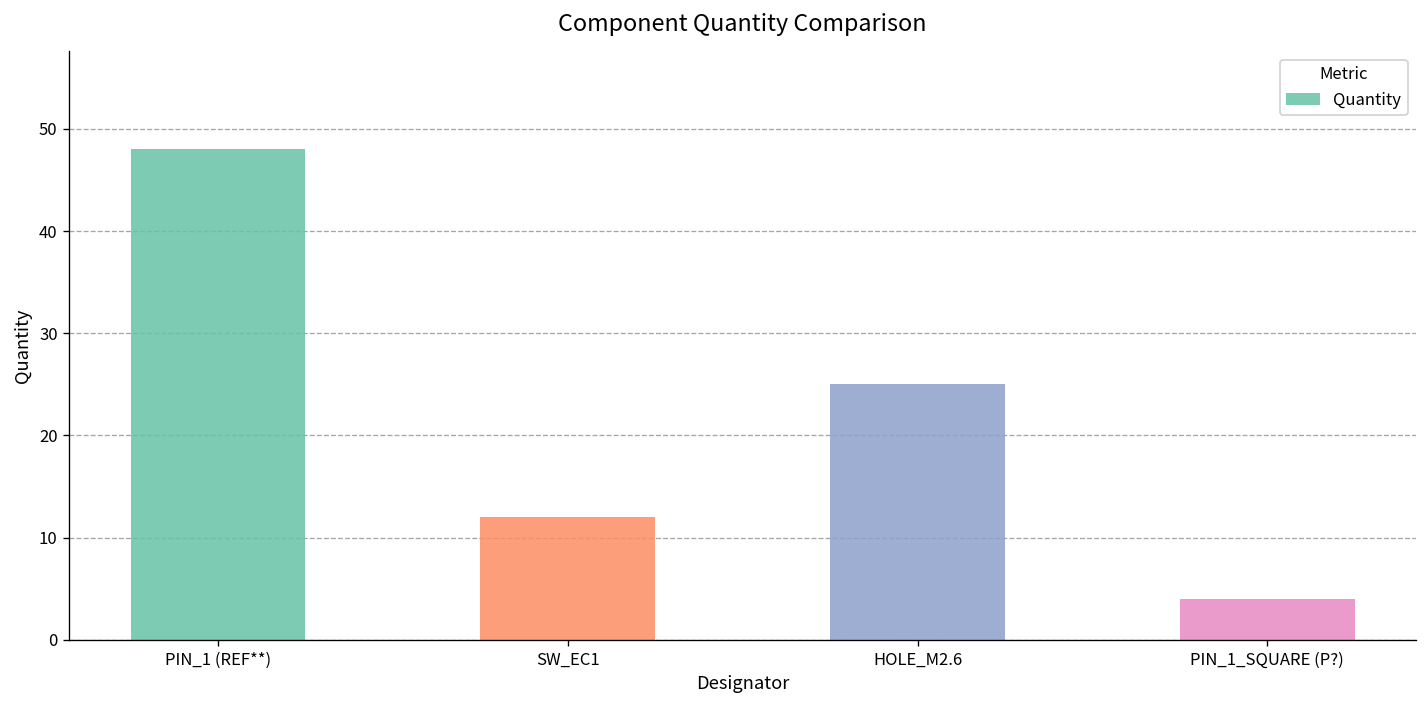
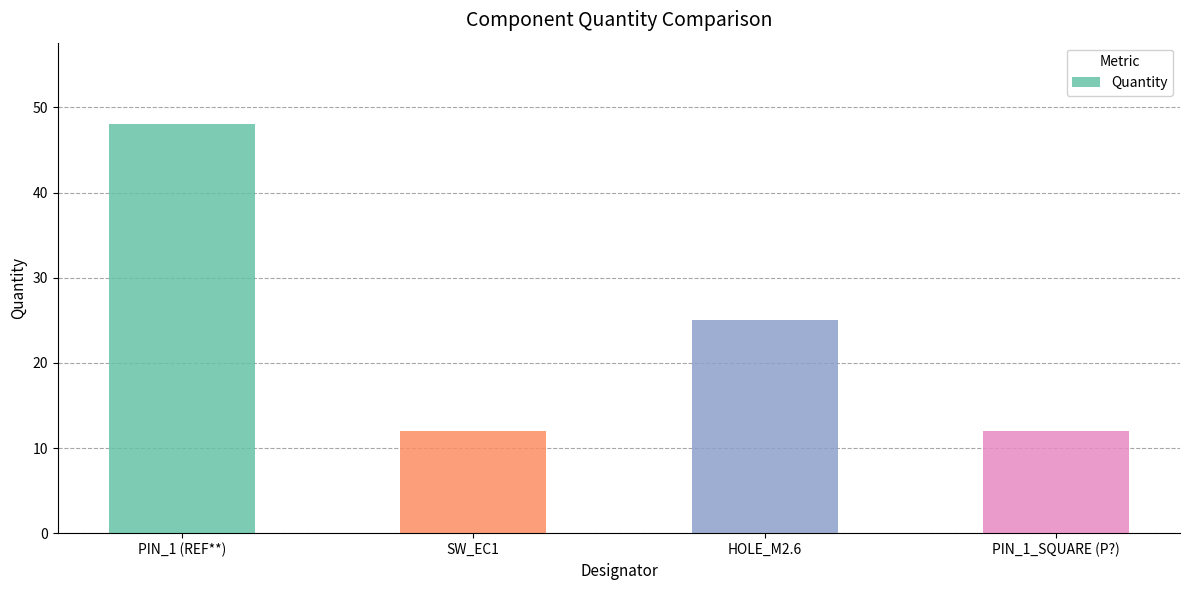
PIN_1_SQUARE (P?): 4 -> 12
